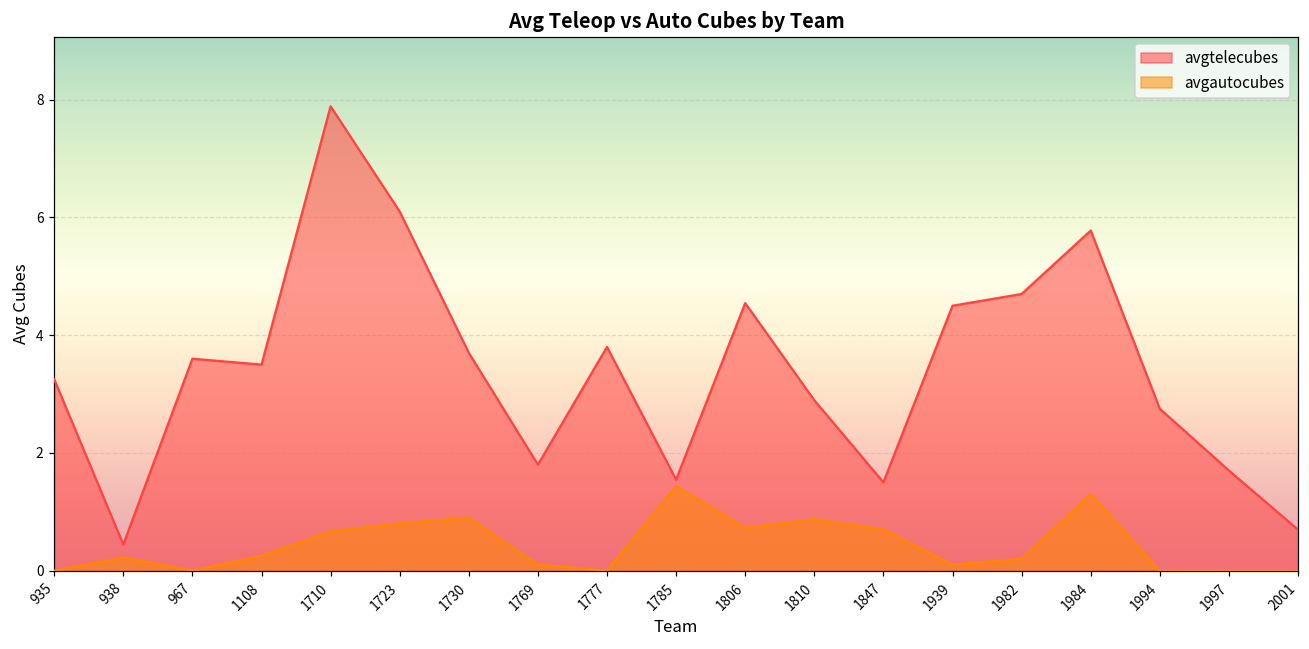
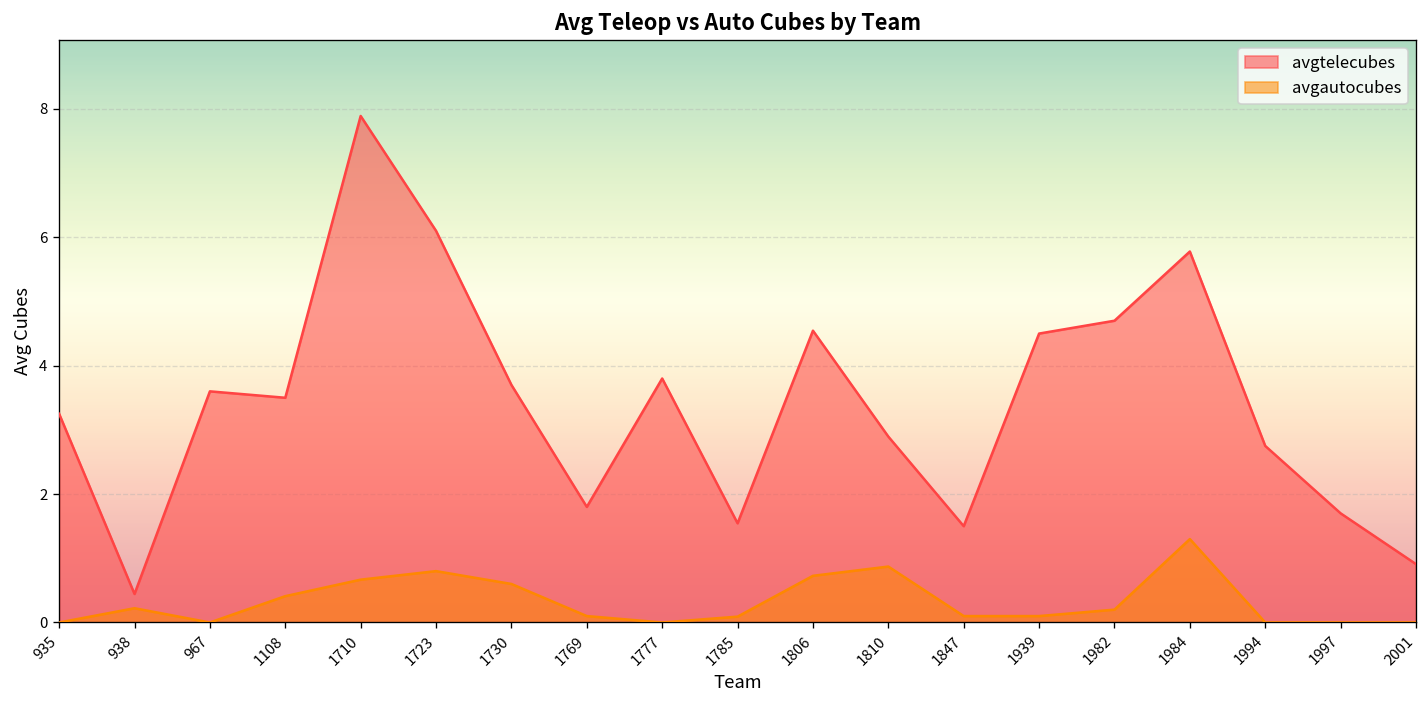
avgautocubes, 1108: 0.3 -> 0.4
avgautocubes, 1730: 0.9 -> 0.6
avgautocubes, 1785: 1.4 -> 0.1
avgautocubes, 1847: 0.7 -> 0.1
avgtelecubes, 2001: 0.7 -> 0.9
